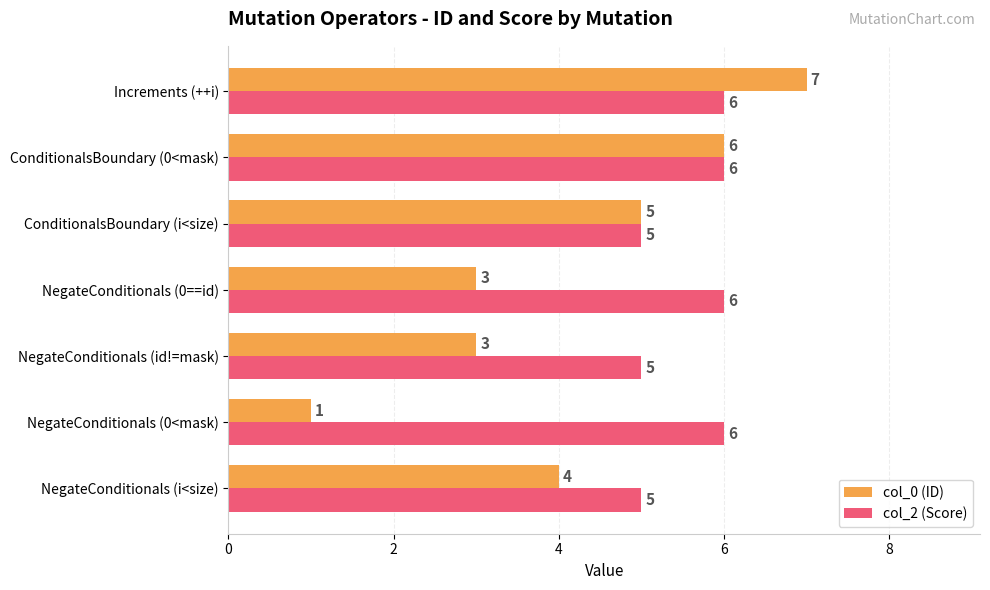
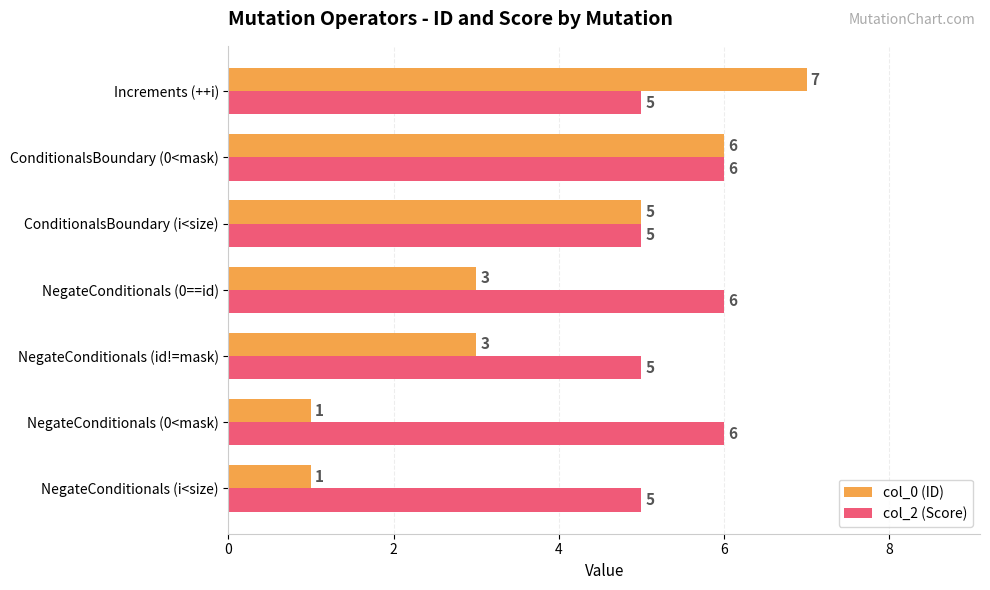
col_2 (Score), Increments (++i): 6 -> 5
col_0 (ID), NegateConditionals (i<size): 4 -> 1
